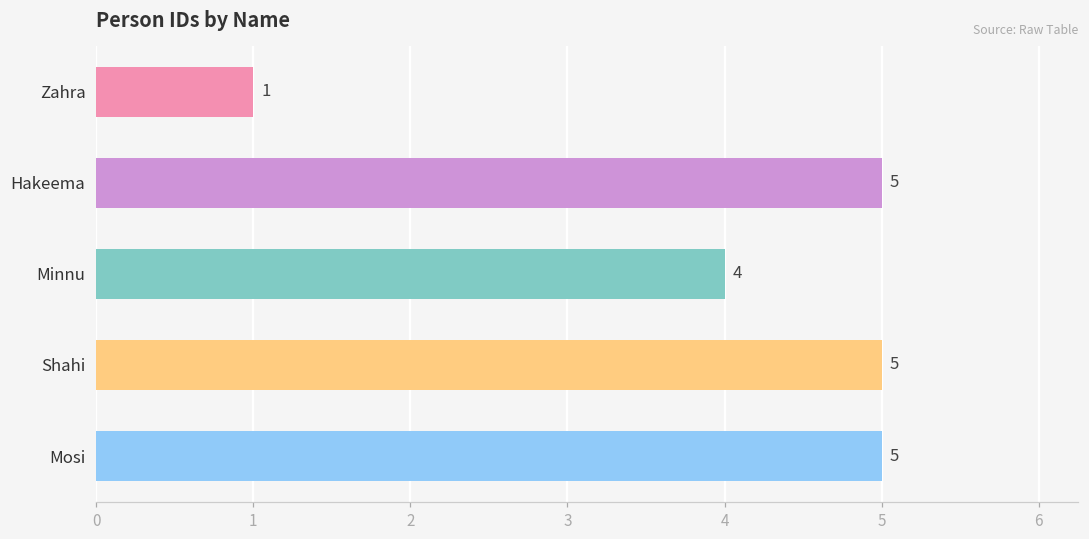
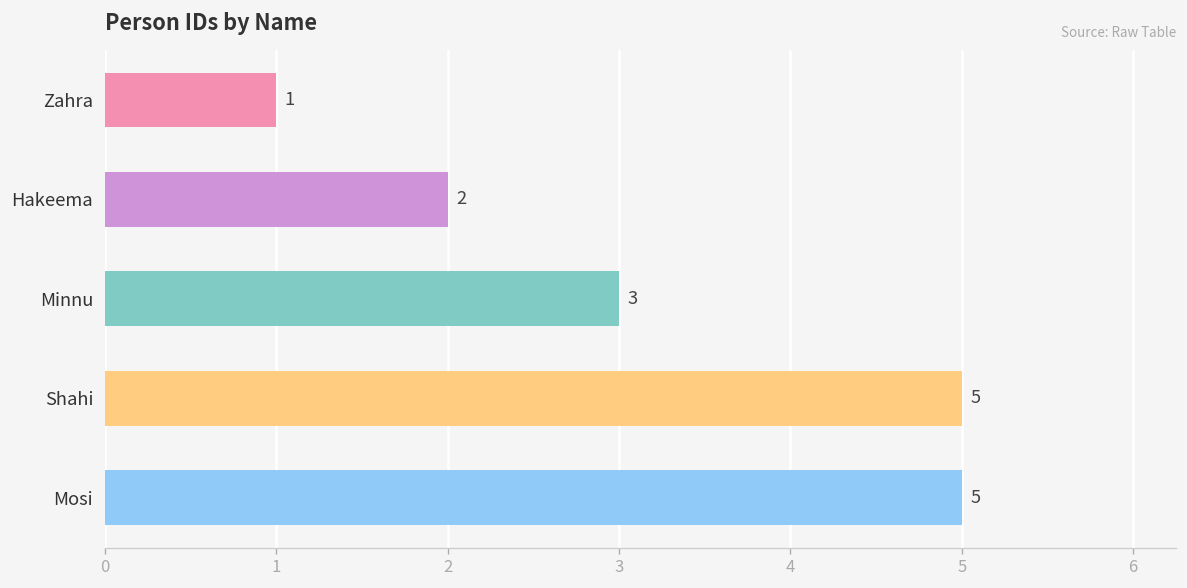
Hakeema: 5 -> 2
Minnu: 4 -> 3
